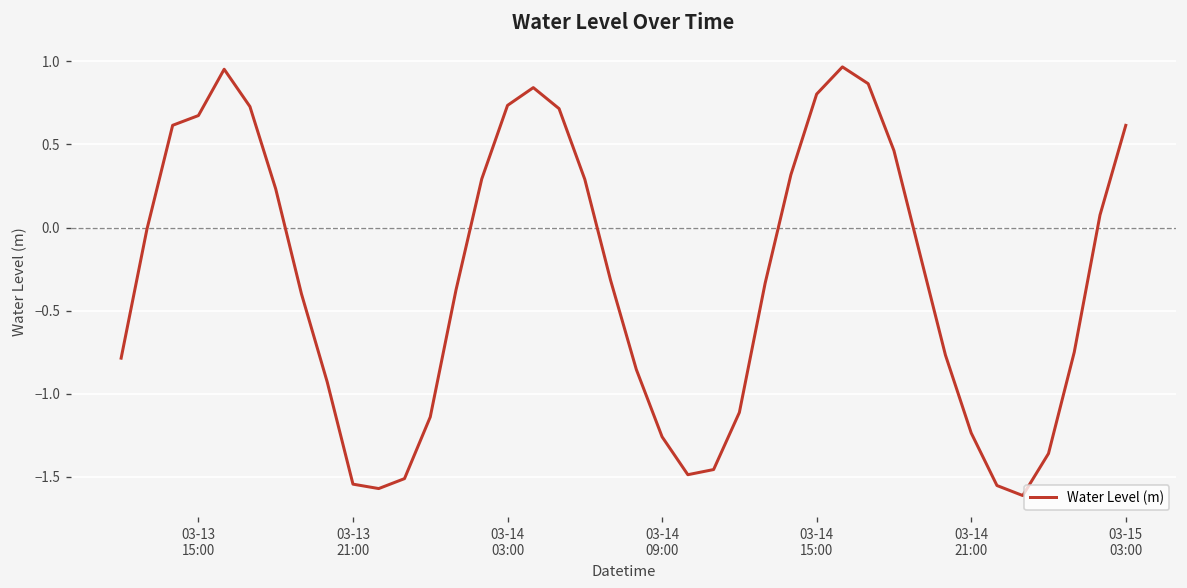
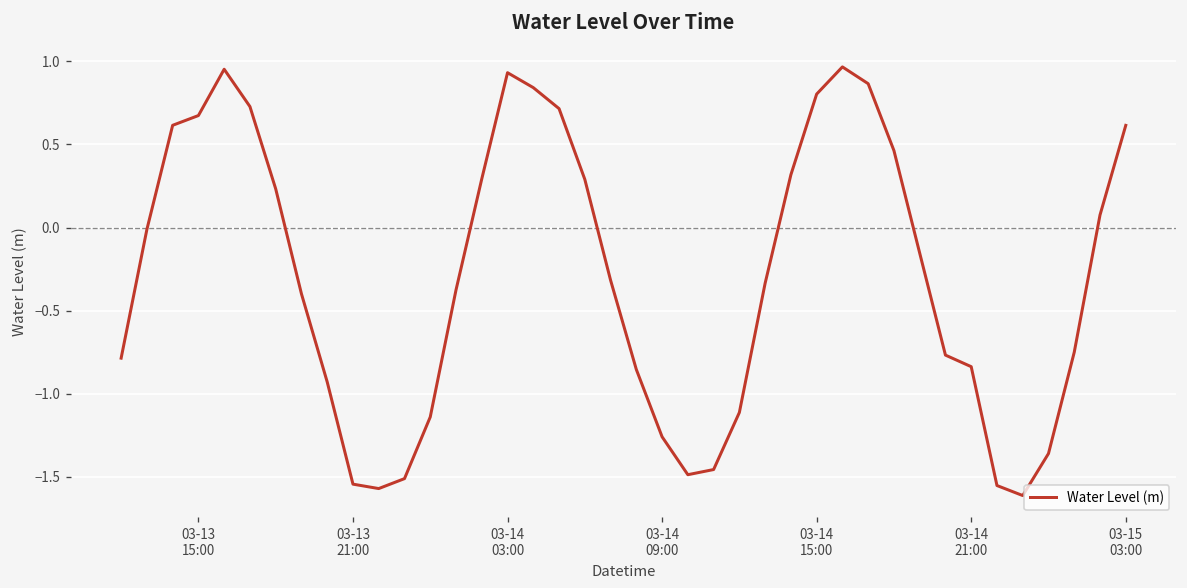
03-14 03:00: 0.73 -> 0.93
03-14 21:00: -1.24 -> -0.84
